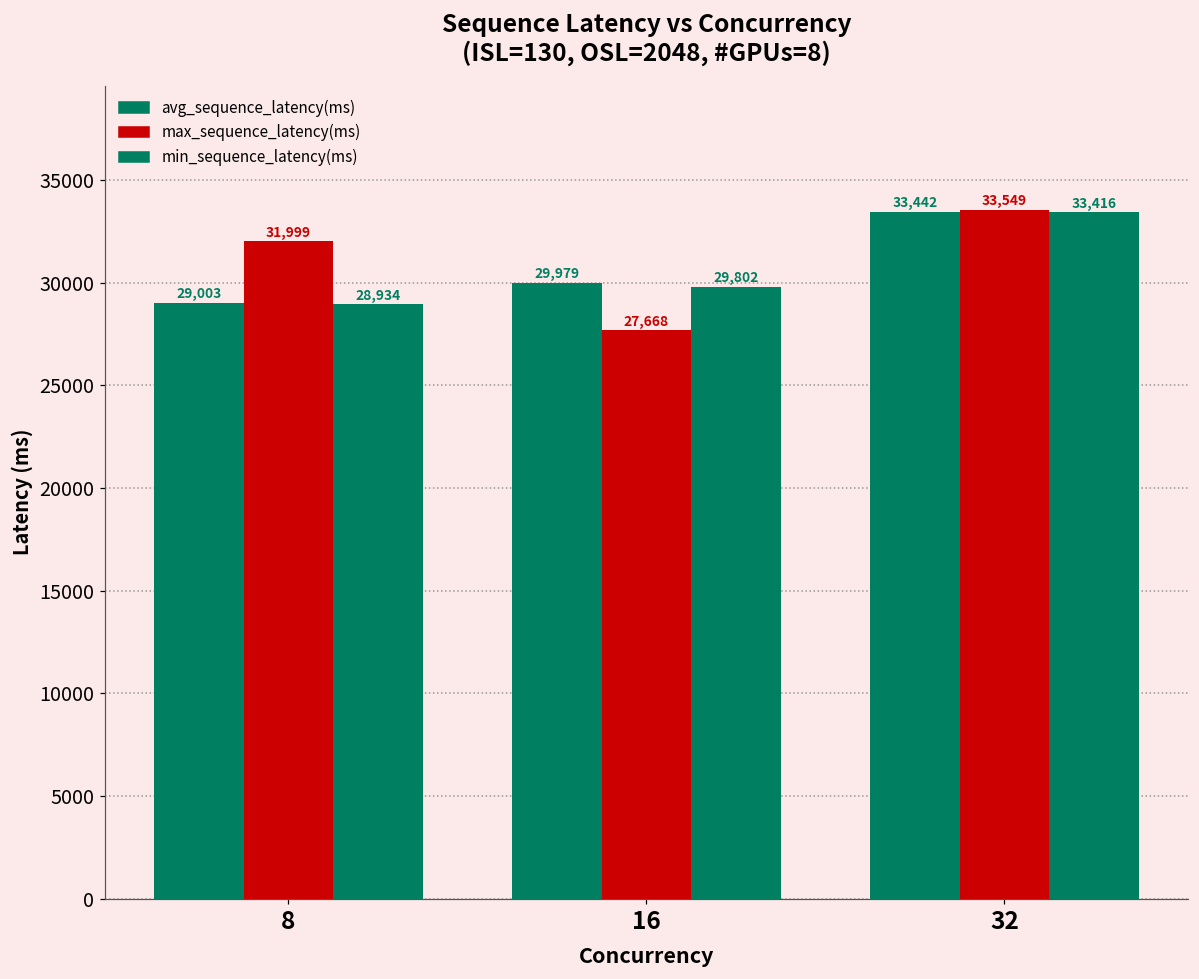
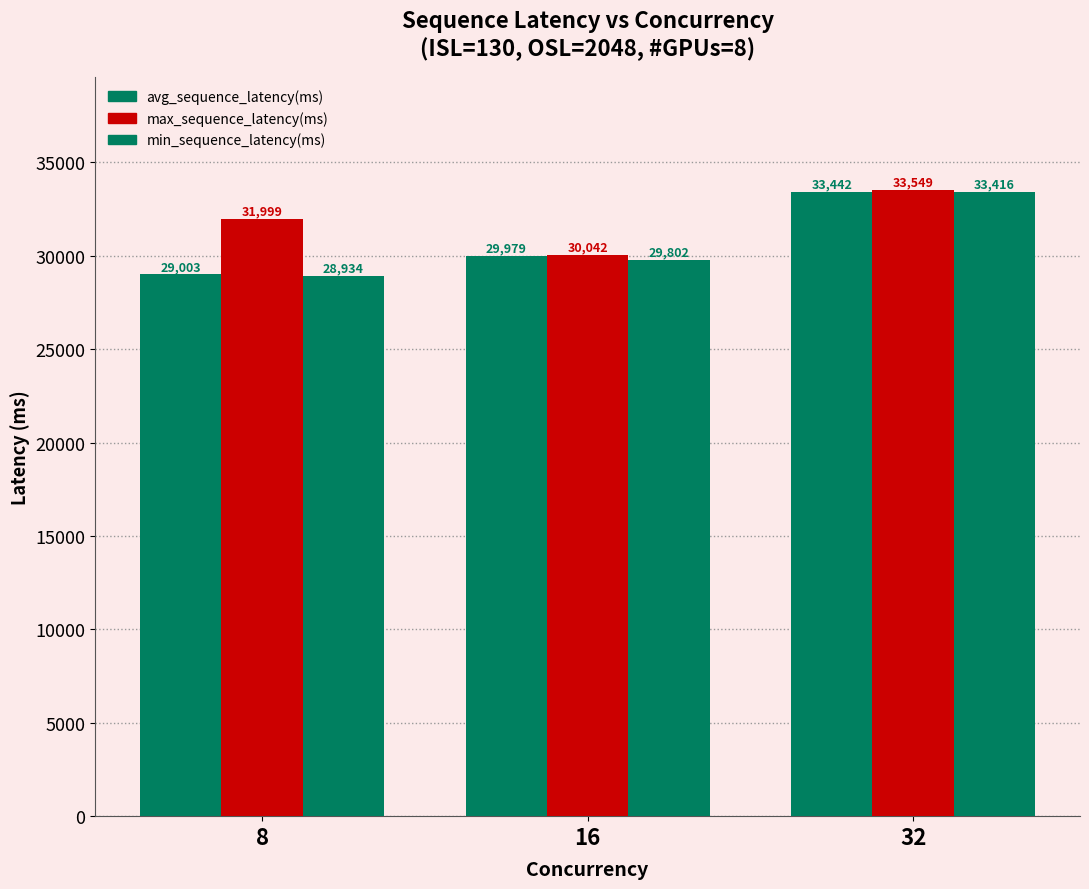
max_sequence_latency(ms), 16: 27,668 -> 30,042
